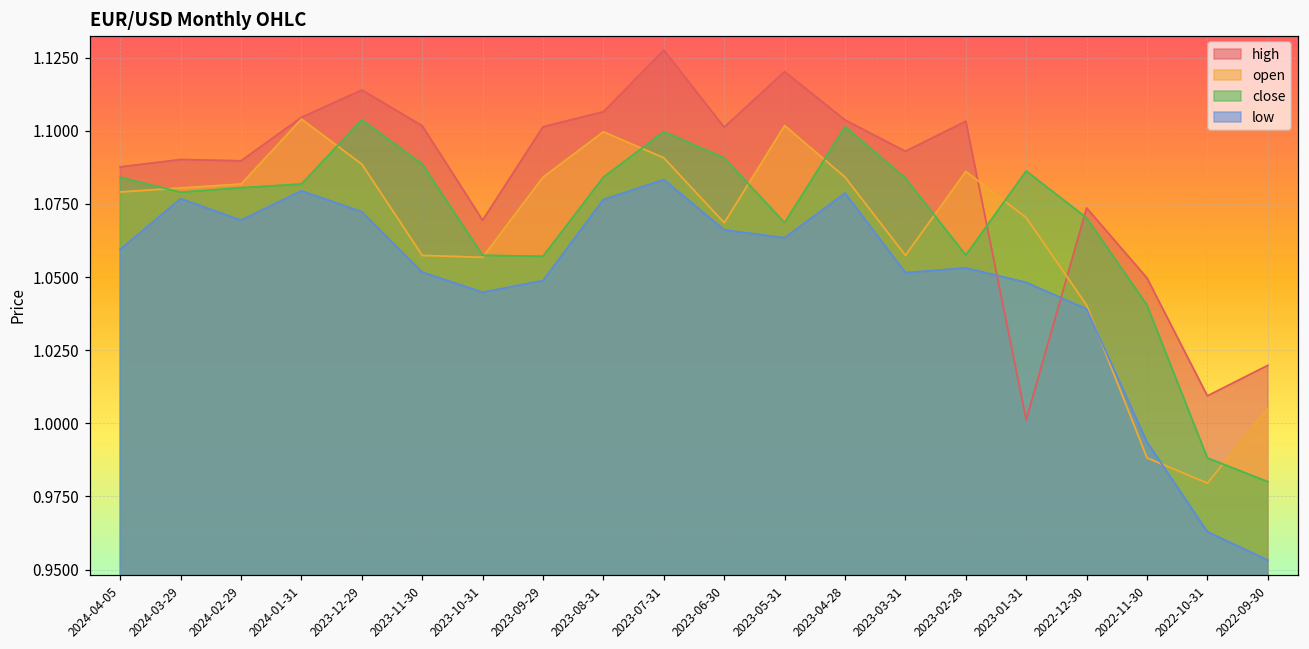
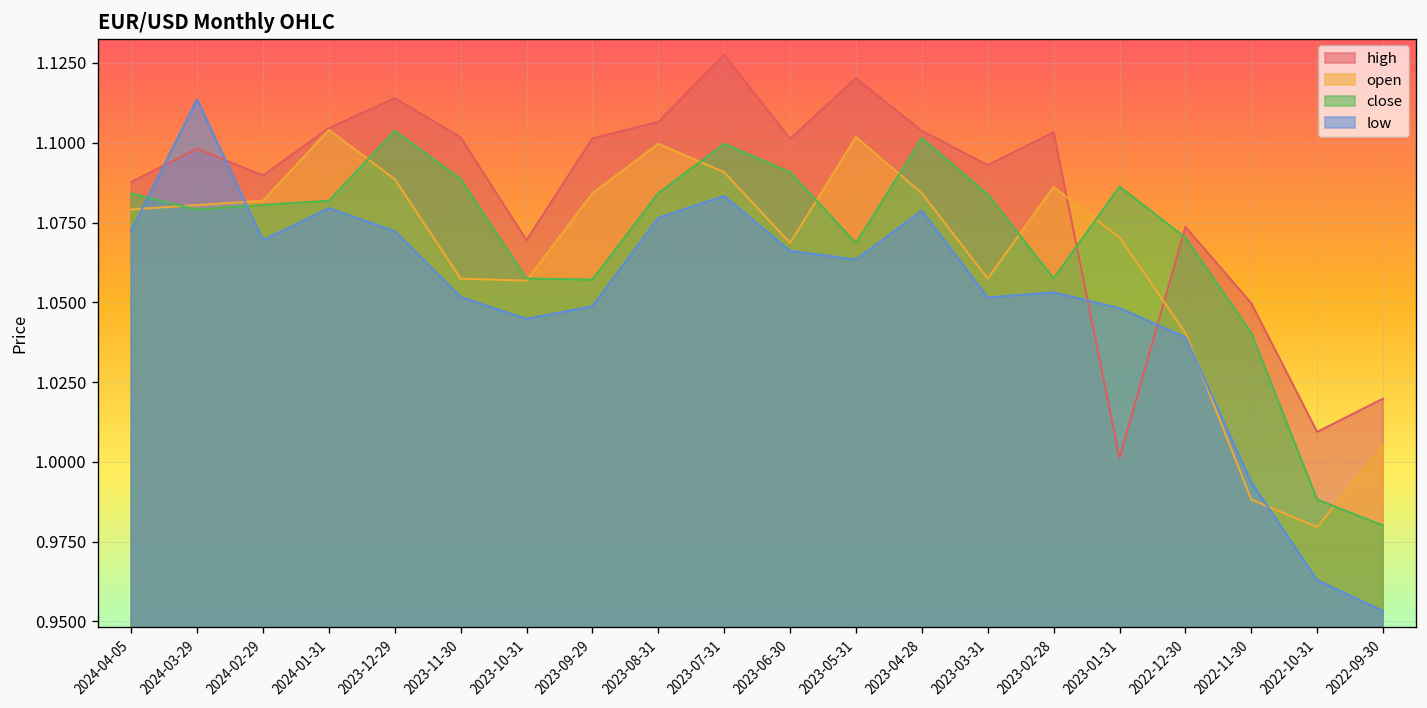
low, 2024-04-05: 1.059 -> 1.072
high, 2024-03-29: 1.090 -> 1.098
low, 2024-03-29: 1.077 -> 1.114
